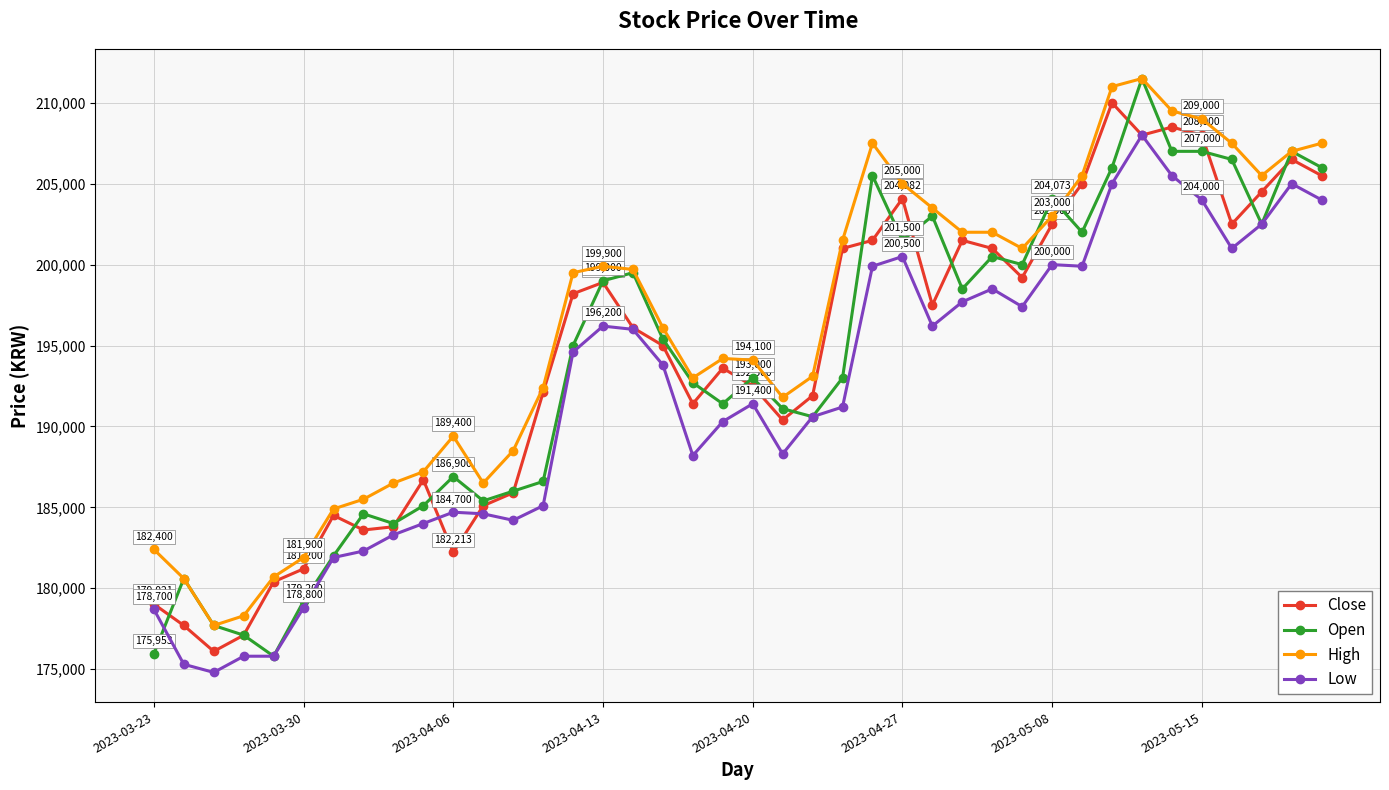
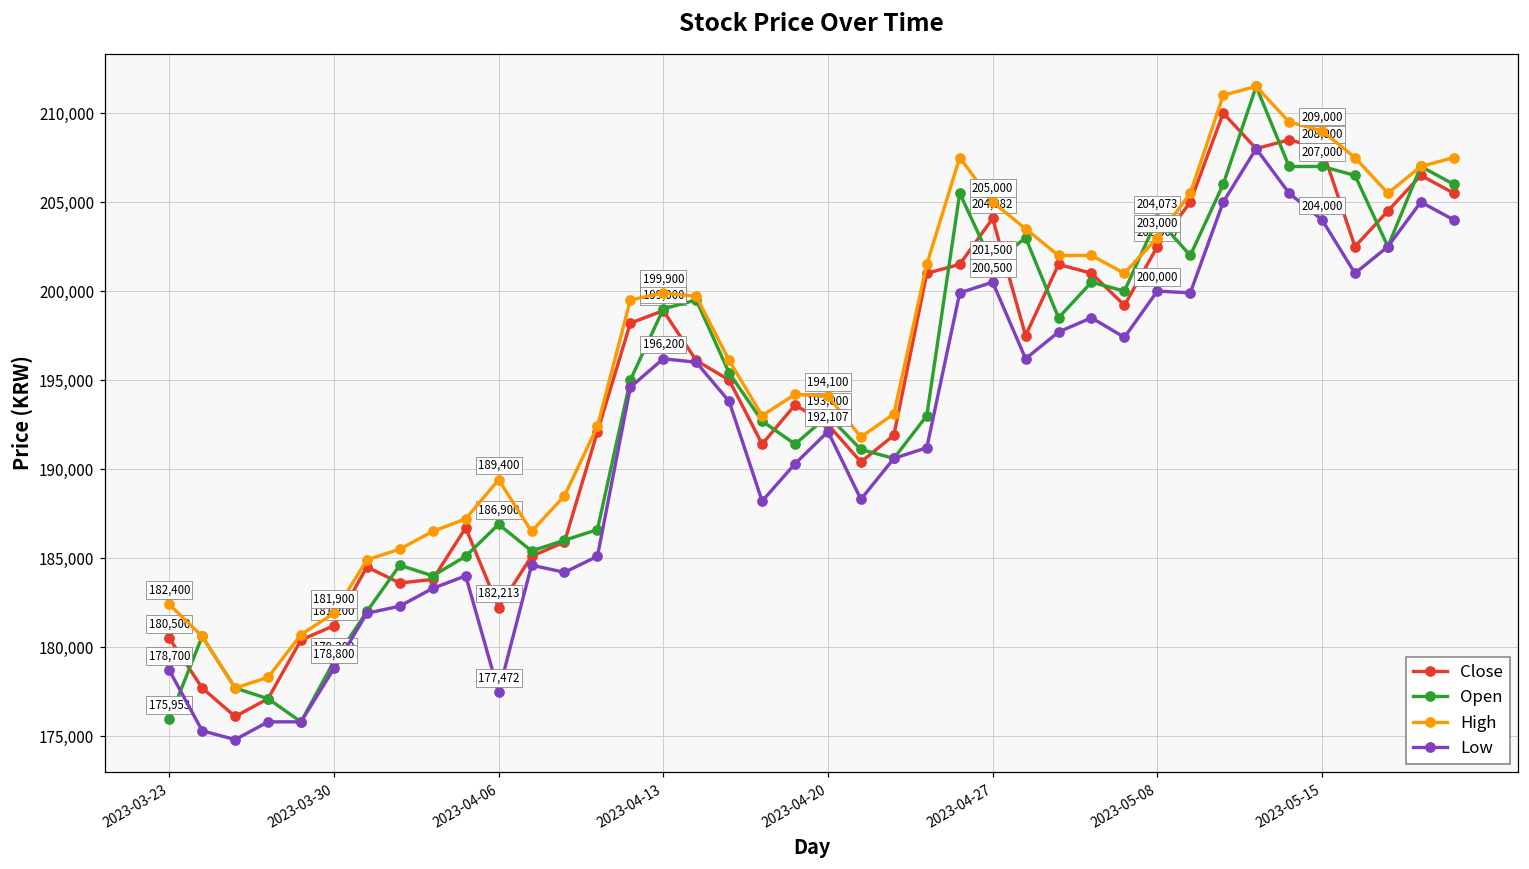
Close, 2023-03-23: 179,021 -> 180,500
Low, 2023-04-06: 184,700 -> 177,472
Low, 2023-04-20: 191,400 -> 192,107
